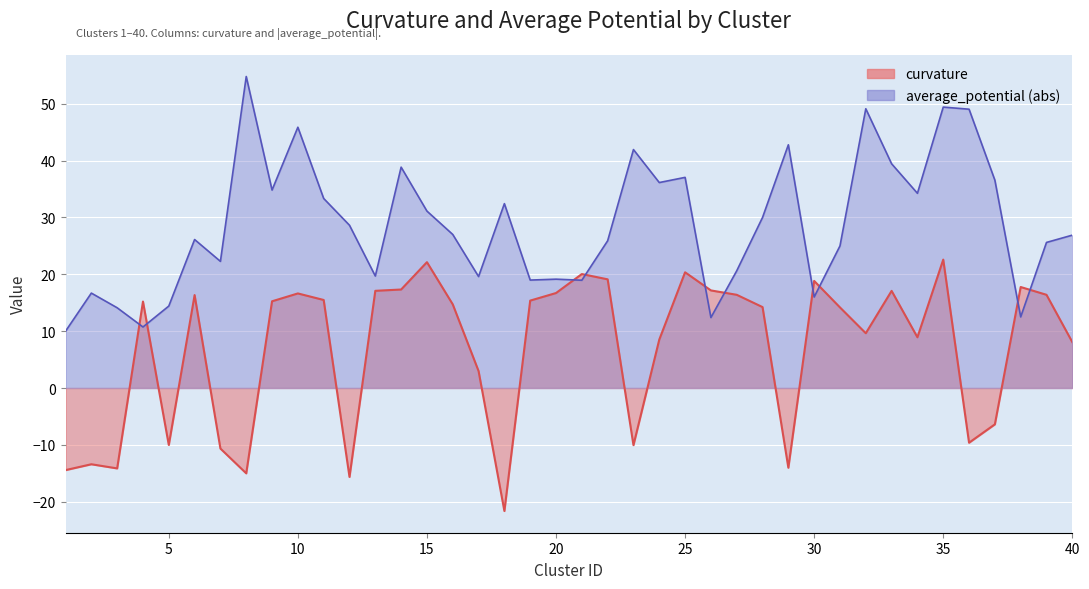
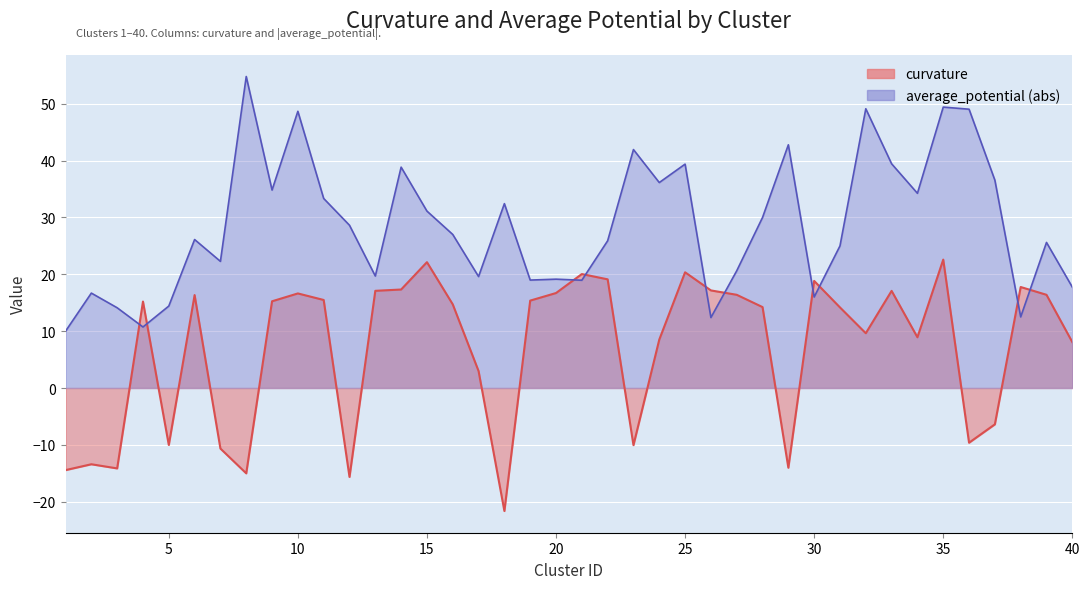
average_potential (abs), 10: 46 -> 49
average_potential (abs), 25: 37 -> 39
average_potential (abs), 40: 27 -> 18
